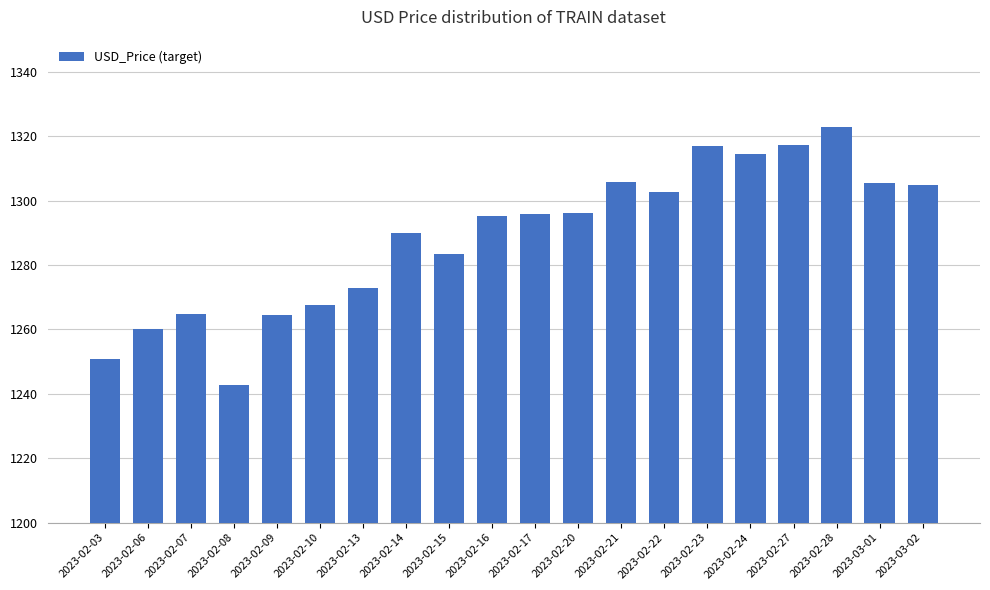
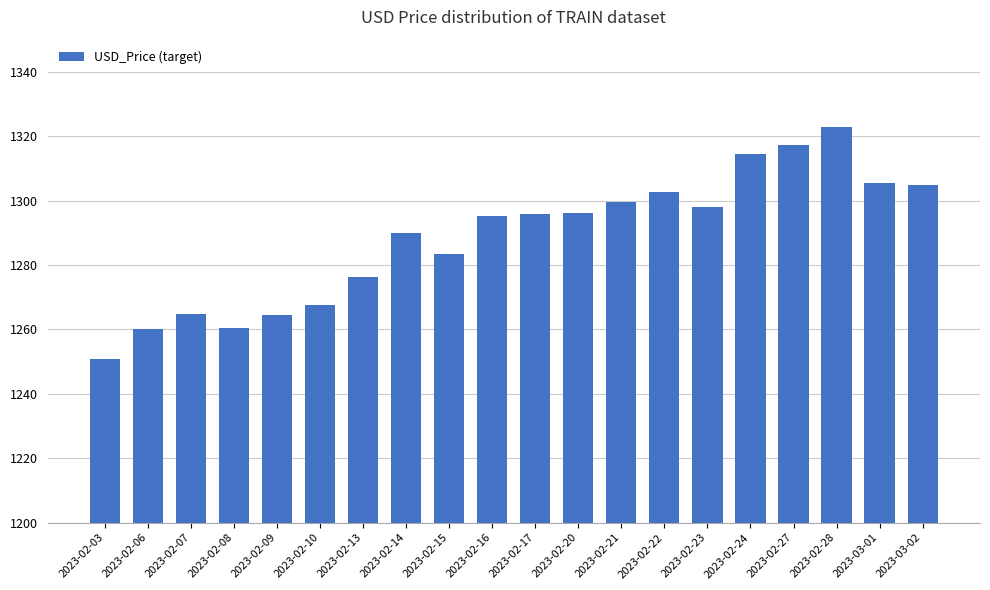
2023-02-08: 1243 -> 1260
2023-02-13: 1273 -> 1276
2023-02-21: 1306 -> 1300
2023-02-23: 1317 -> 1298
